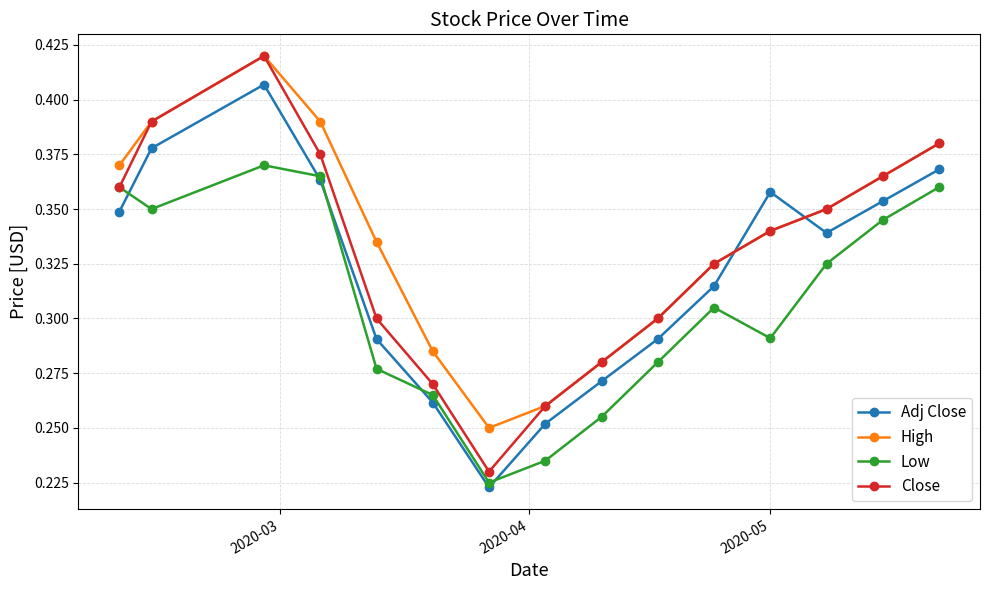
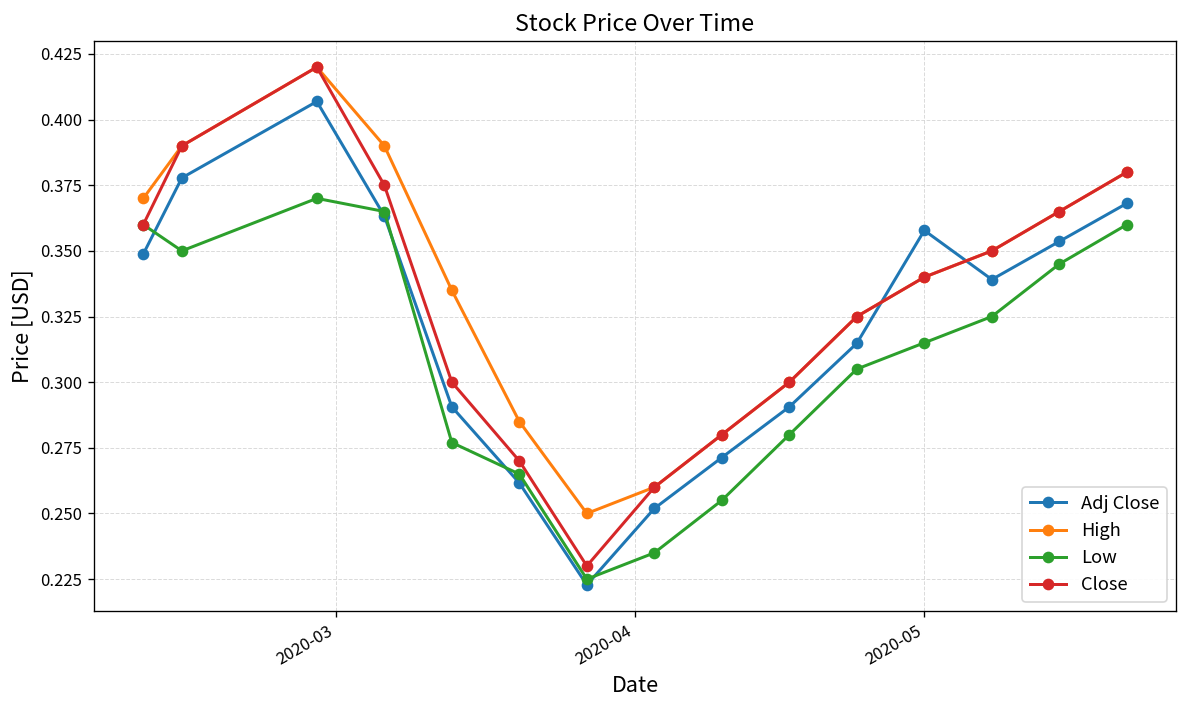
Low, 2020-05: 0.291 -> 0.315
